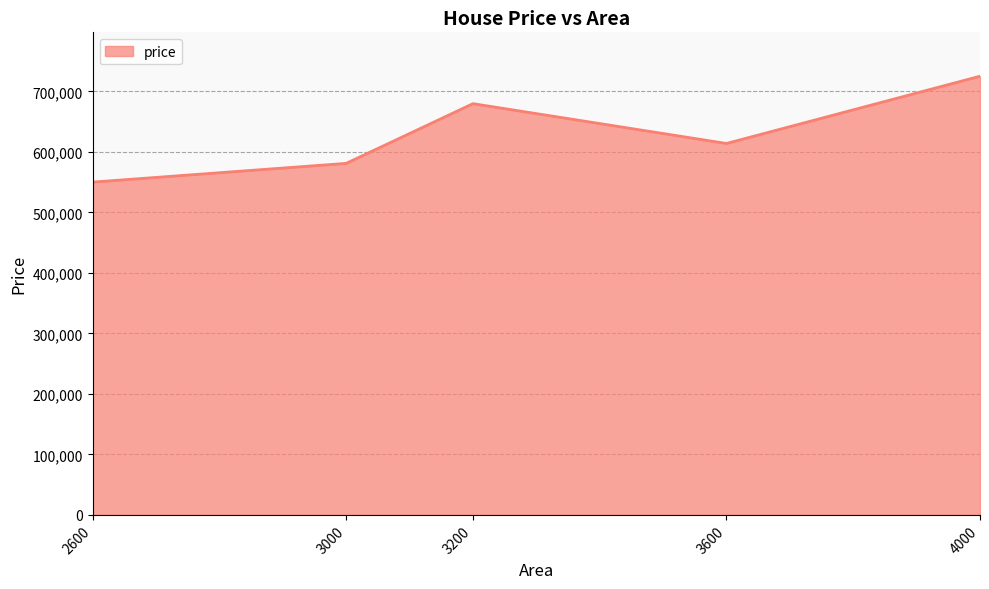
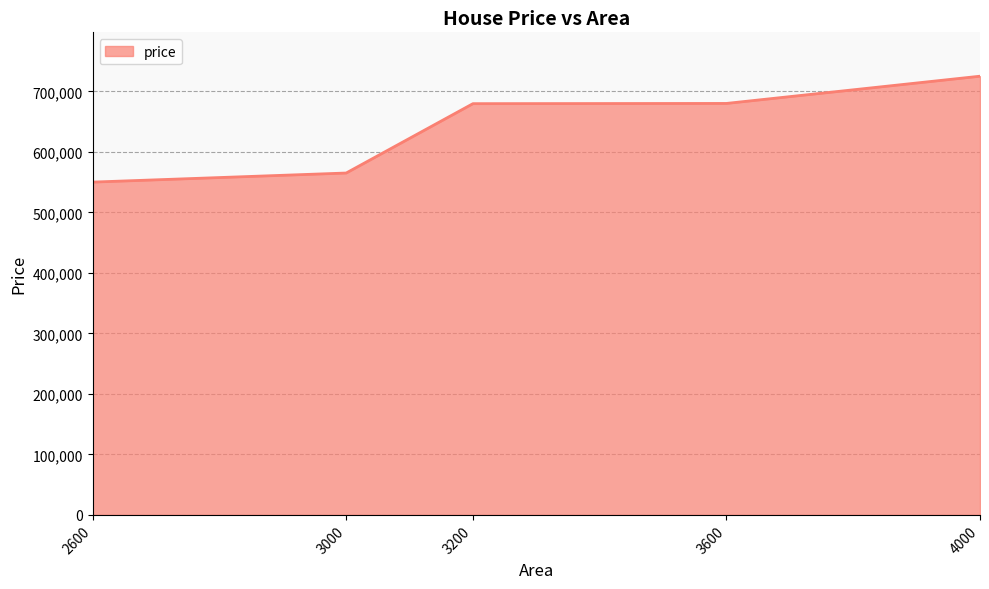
3000: 580,000 -> 570,000
3600: 610,000 -> 680,000
